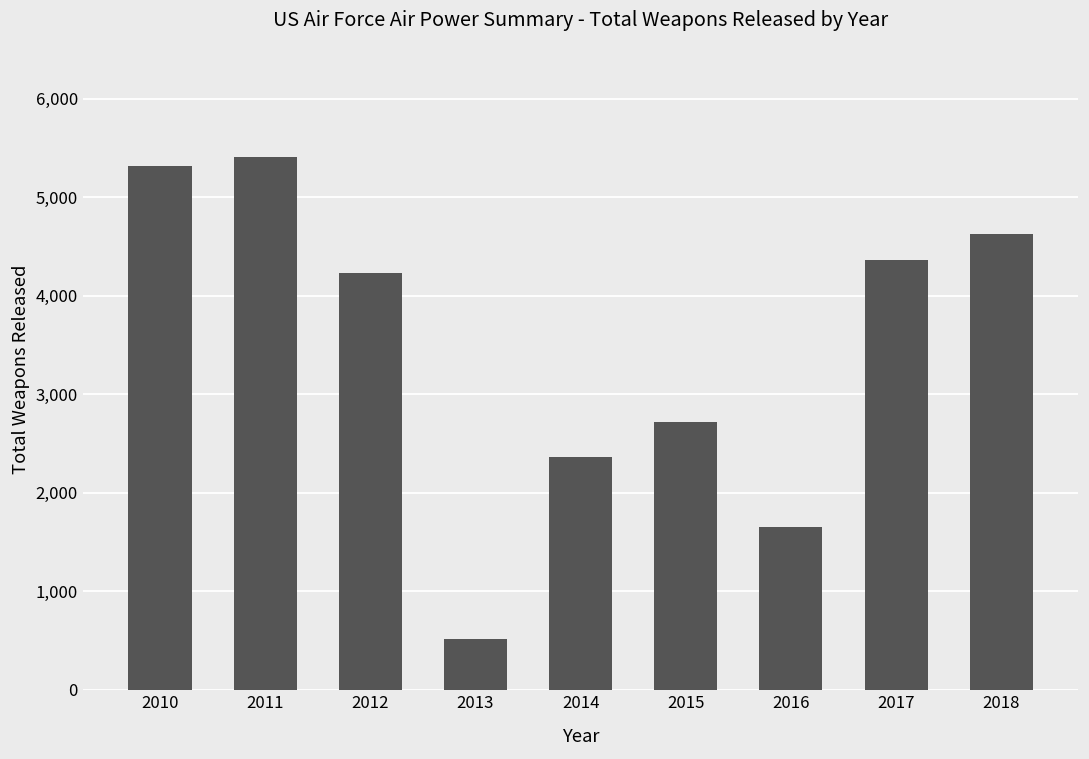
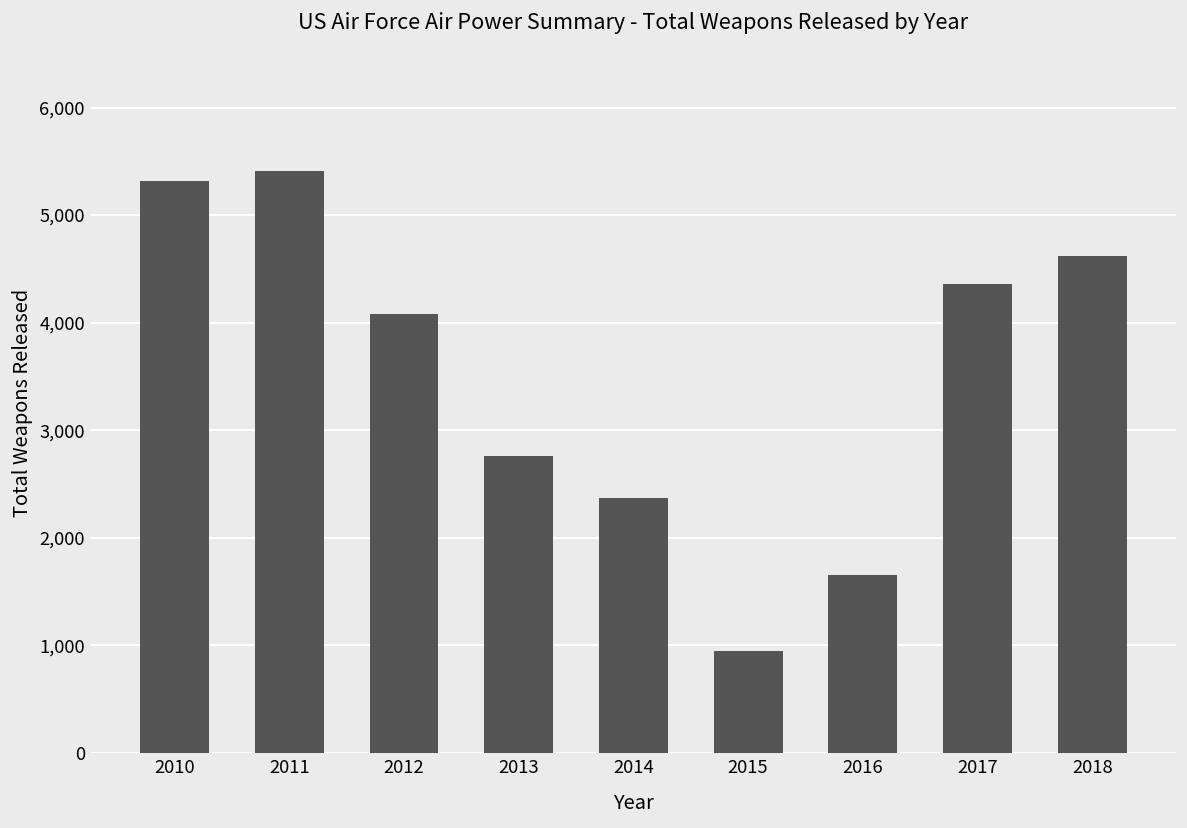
2012: 4,200 -> 4,100
2013: 500 -> 2,800
2015: 2,700 -> 900
